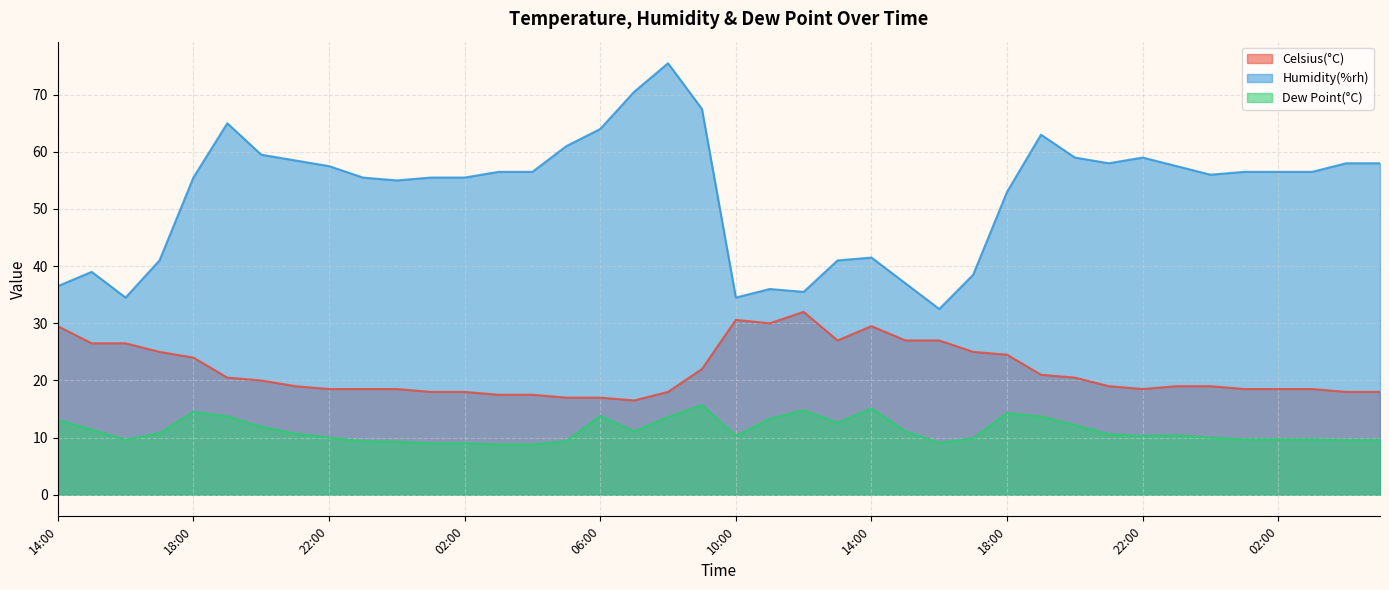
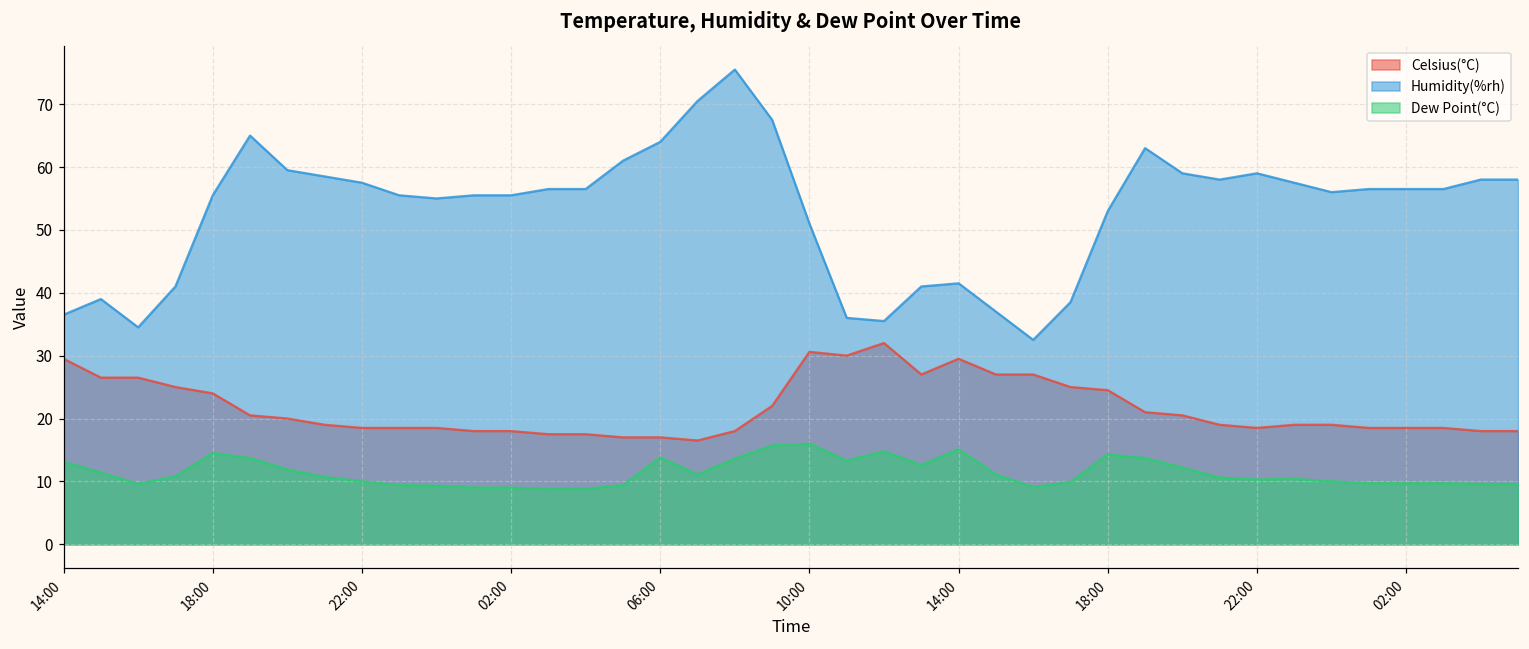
Humidity(%rh), 10:00: 35 -> 51
Dew Point(°C), 10:00: 10 -> 16
